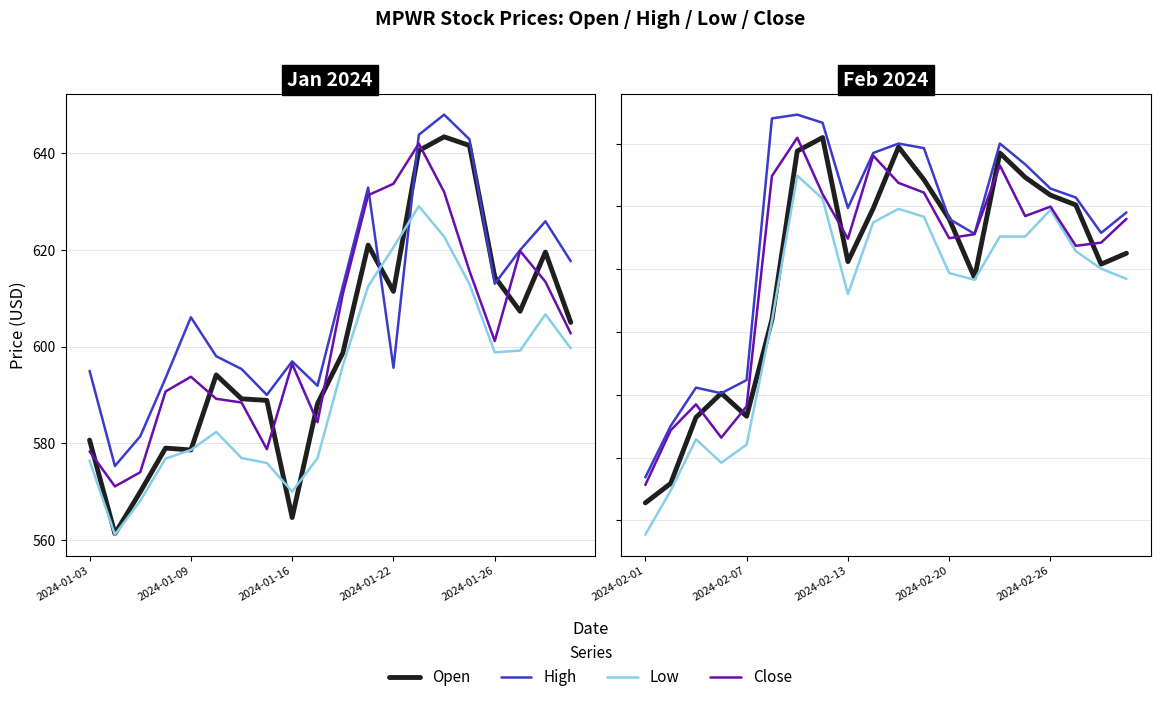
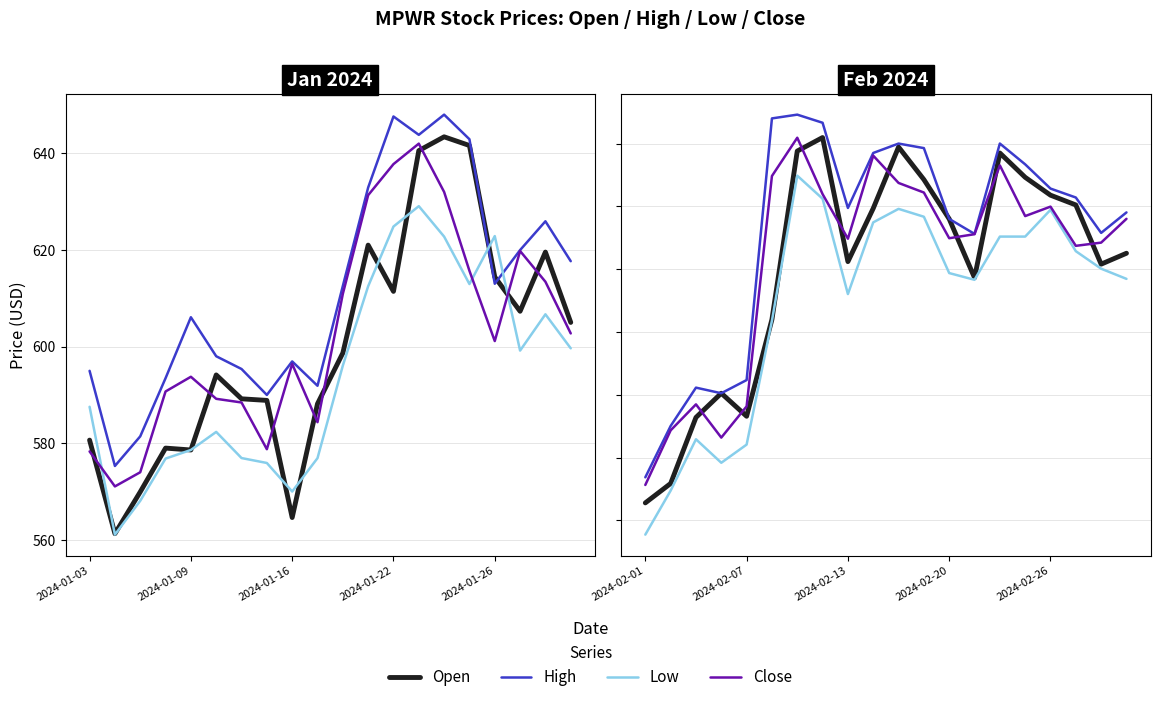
Jan 2024, Low, 2024-01-03: 576 -> 588
Jan 2024, High, 2024-01-22: 596 -> 648
Jan 2024, Low, 2024-01-22: 621 -> 625
Jan 2024, Close, 2024-01-22: 634 -> 638
Jan 2024, Low, 2024-01-26: 599 -> 623
